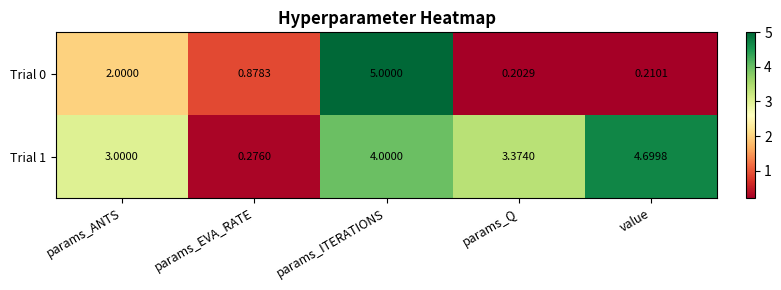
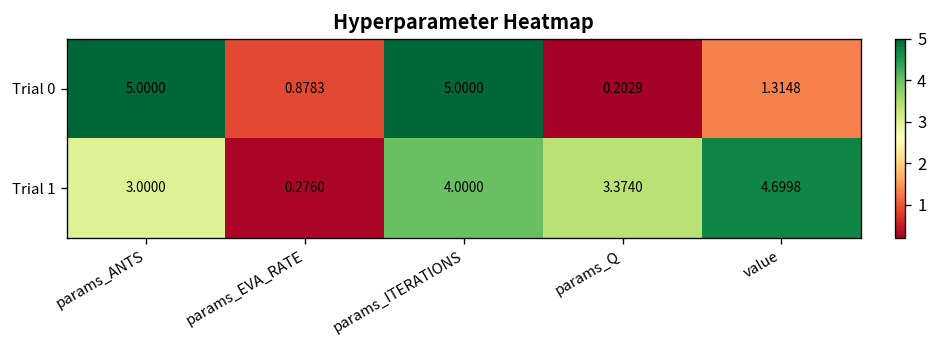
Trial 0, params_ANTS: 2.0000 -> 5.0000
Trial 0, value: 0.2101 -> 1.3148
